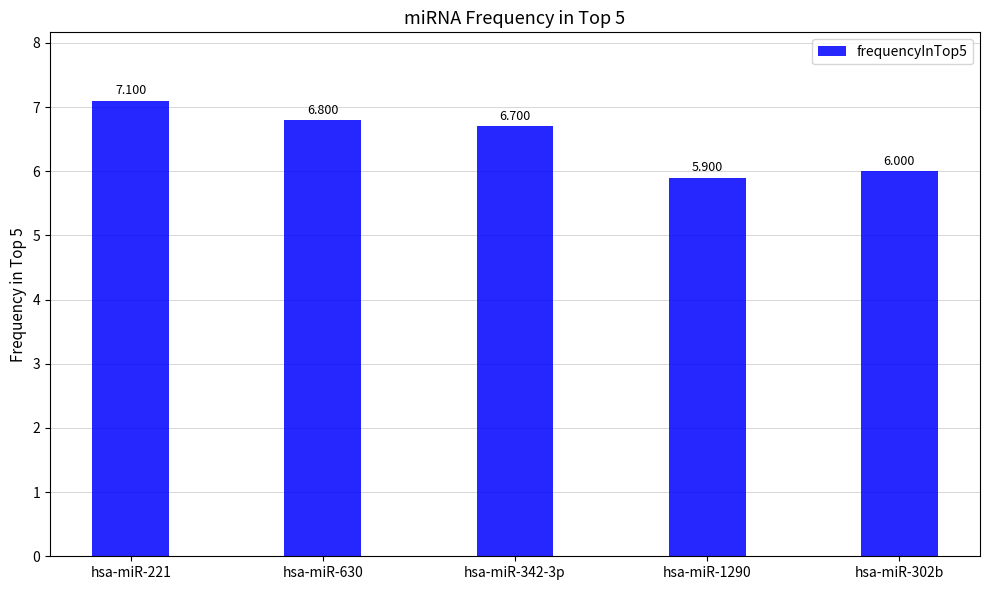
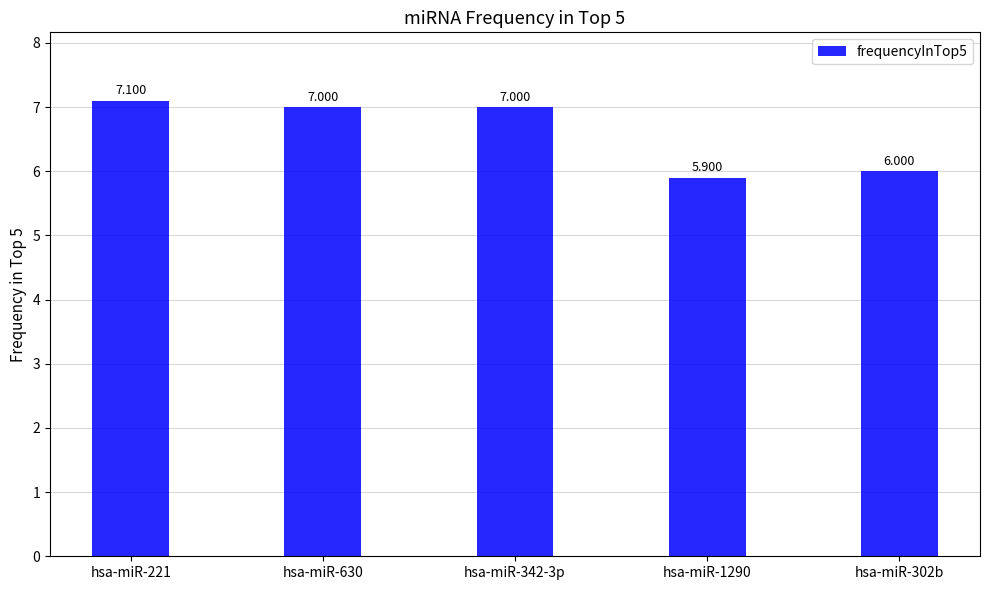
hsa-miR-630: 6.800 -> 7.000
hsa-miR-342-3p: 6.700 -> 7.000
